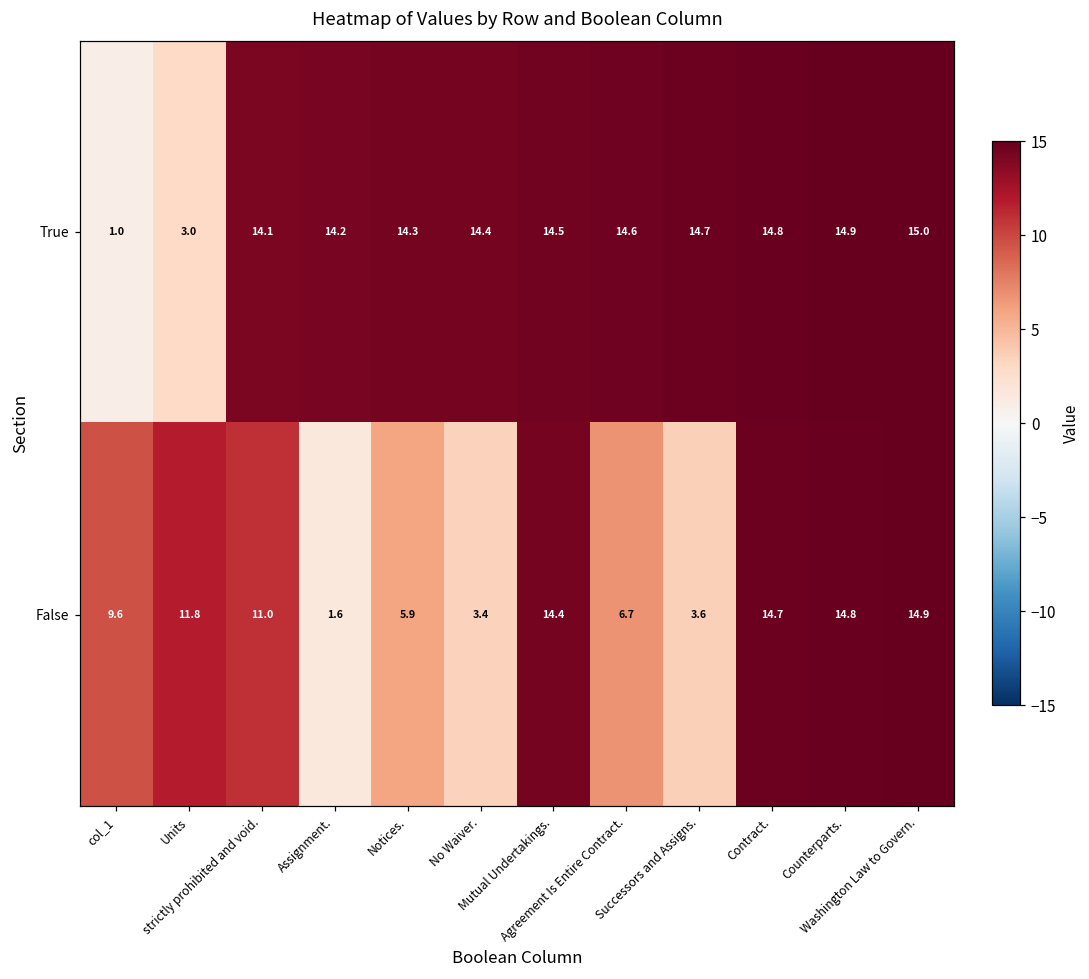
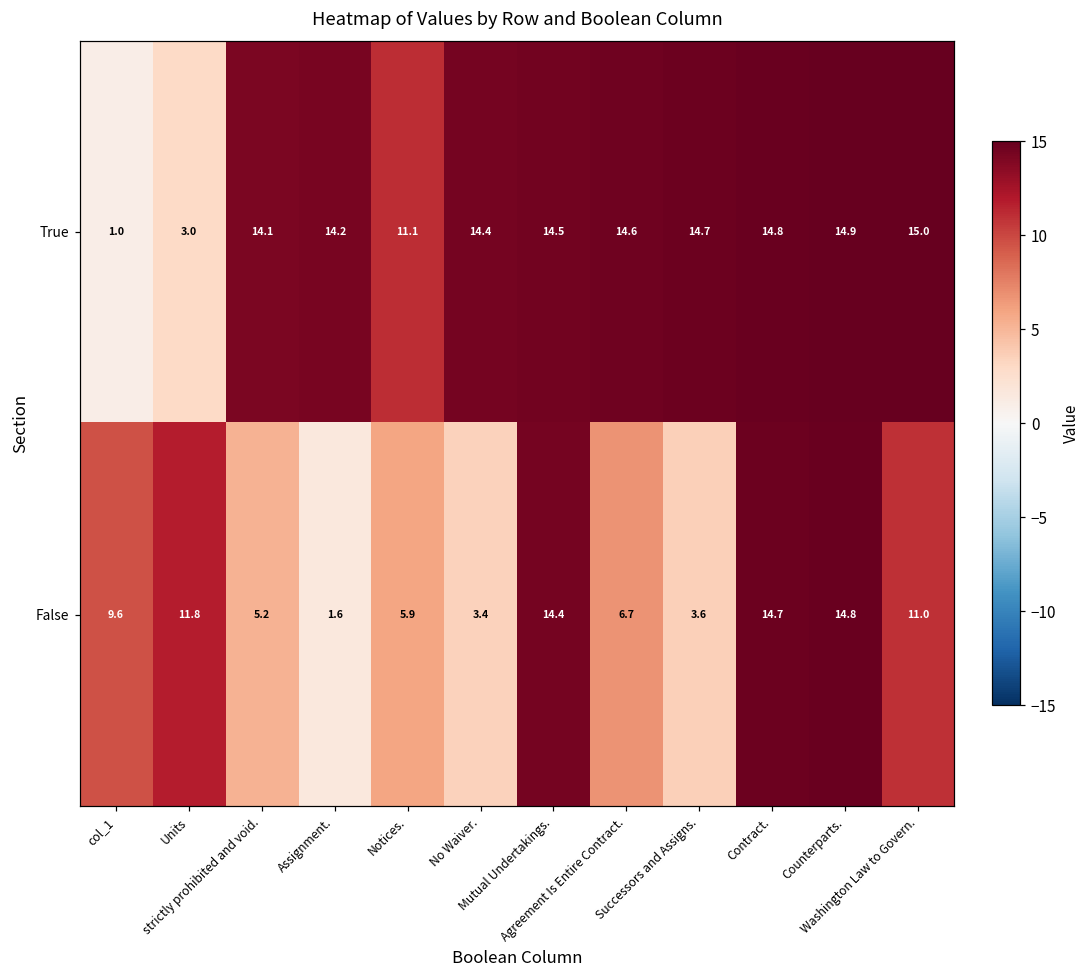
True, Notices.: 14.3 -> 11.1
False, strictly prohibited and void.: 11.0 -> 5.2
False, Washington Law to Govern.: 14.9 -> 11.0
